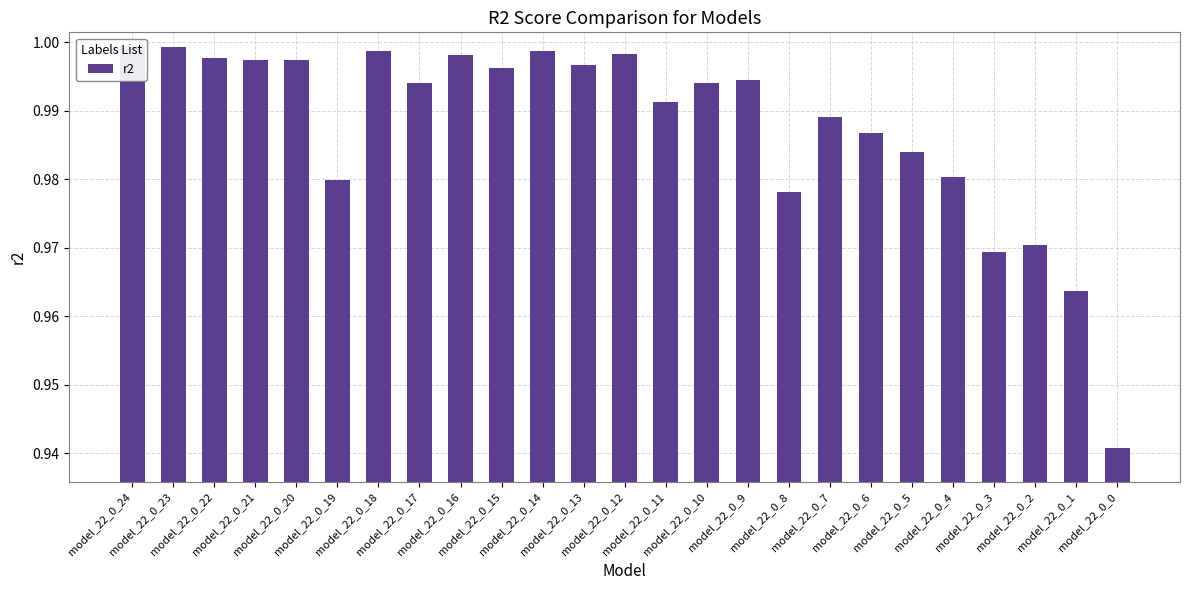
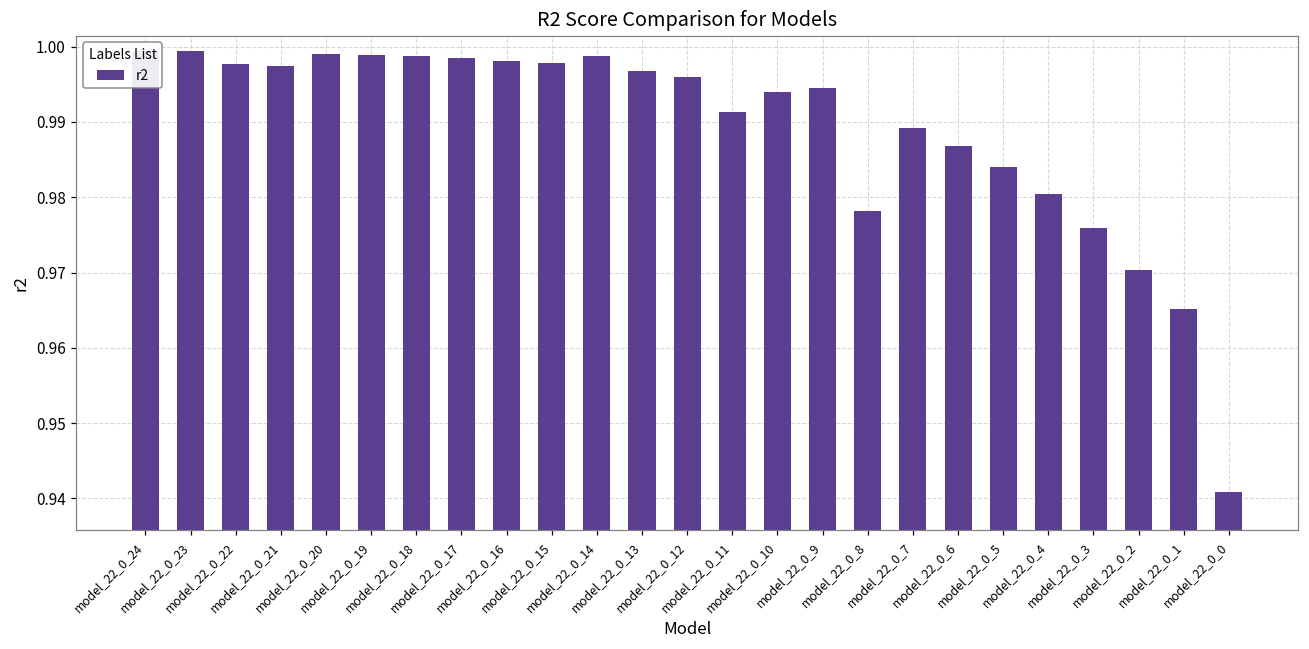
model_22_0_20: 0.997 -> 0.999
model_22_0_19: 0.980 -> 0.999
model_22_0_17: 0.994 -> 0.998
model_22_0_15: 0.996 -> 0.998
model_22_0_12: 0.998 -> 0.996
model_22_0_3: 0.969 -> 0.976
model_22_0_1: 0.964 -> 0.965
